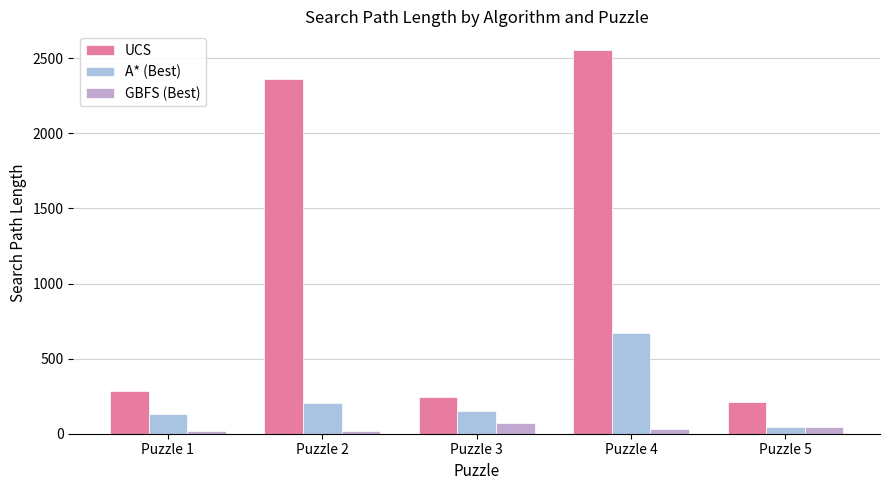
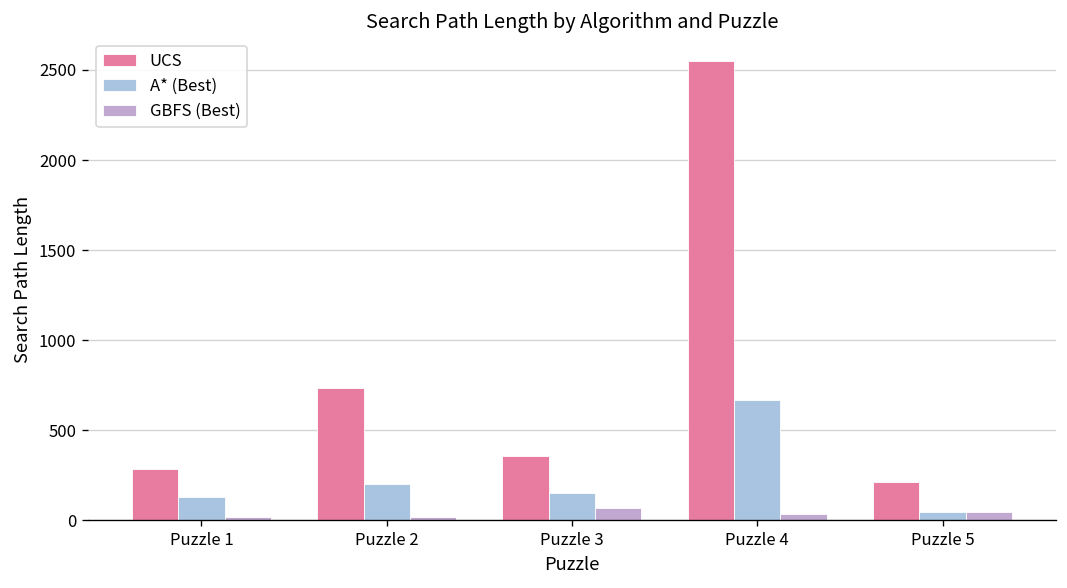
UCS, Puzzle 2: 2360 -> 740
UCS, Puzzle 3: 250 -> 360
